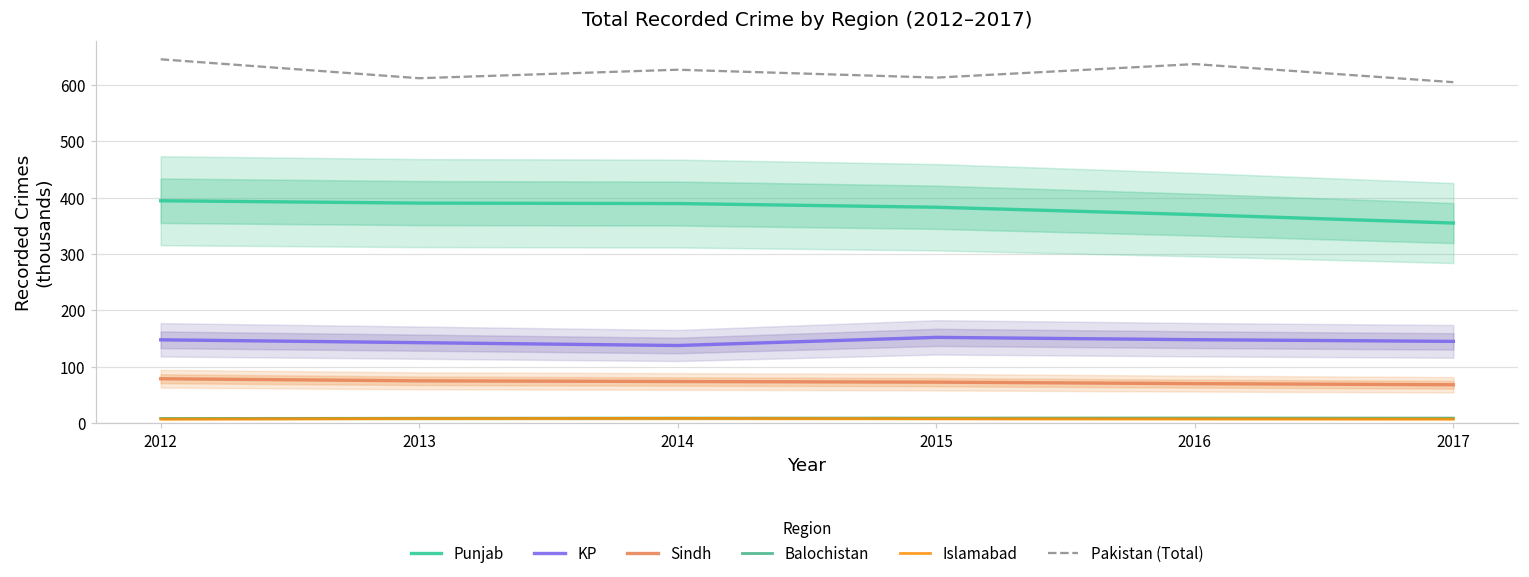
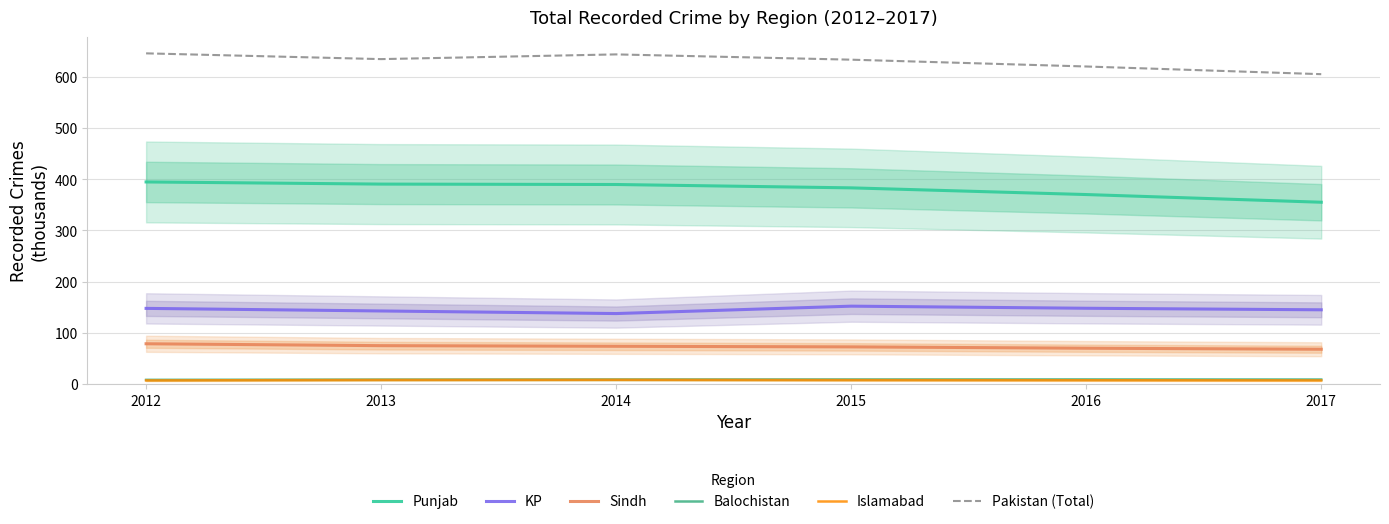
Pakistan (Total), 2013: 610 -> 630
Pakistan (Total), 2014: 630 -> 640
Pakistan (Total), 2015: 610 -> 630
Pakistan (Total), 2016: 640 -> 620
